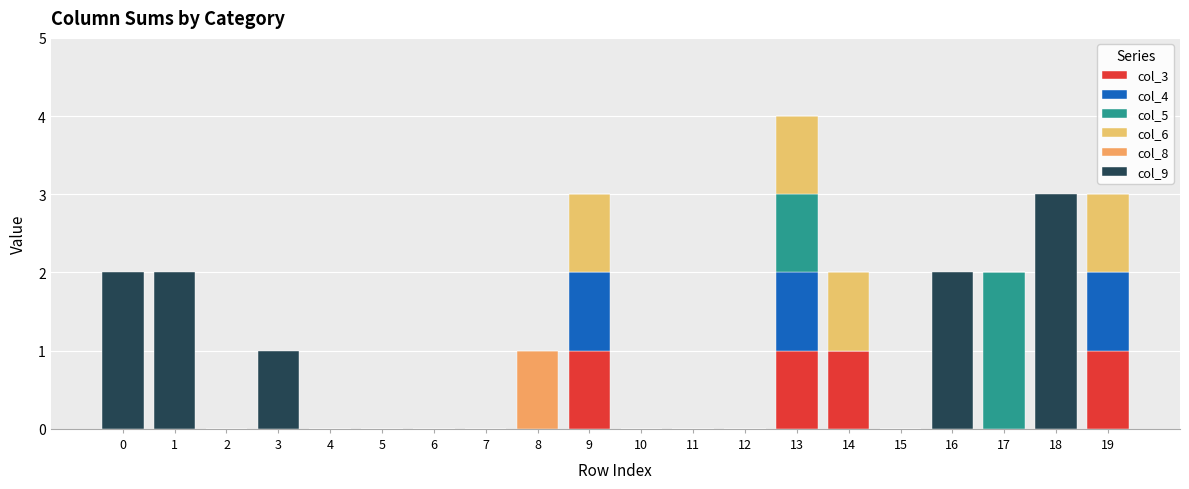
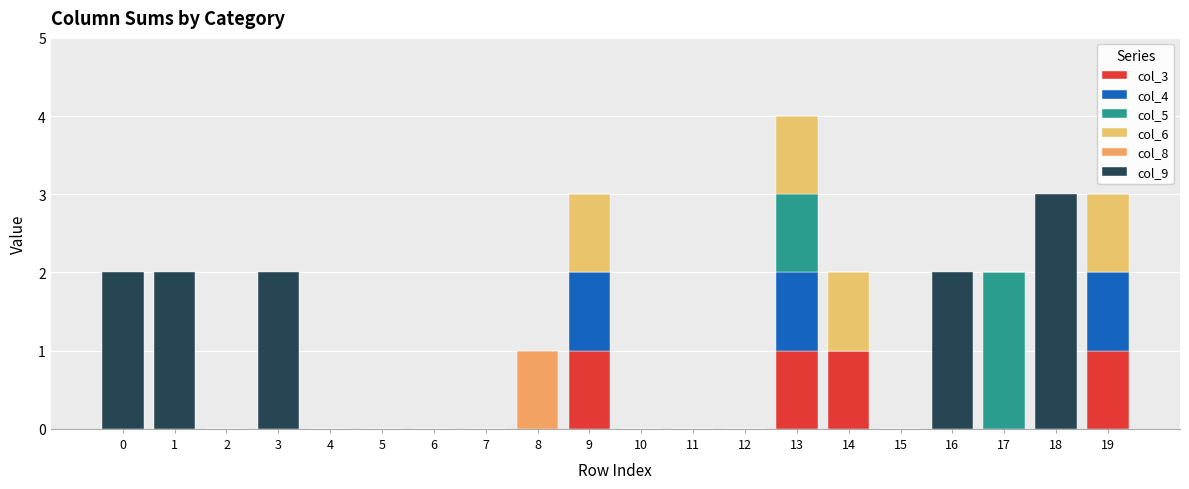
col_9, 3: 1 -> 2
